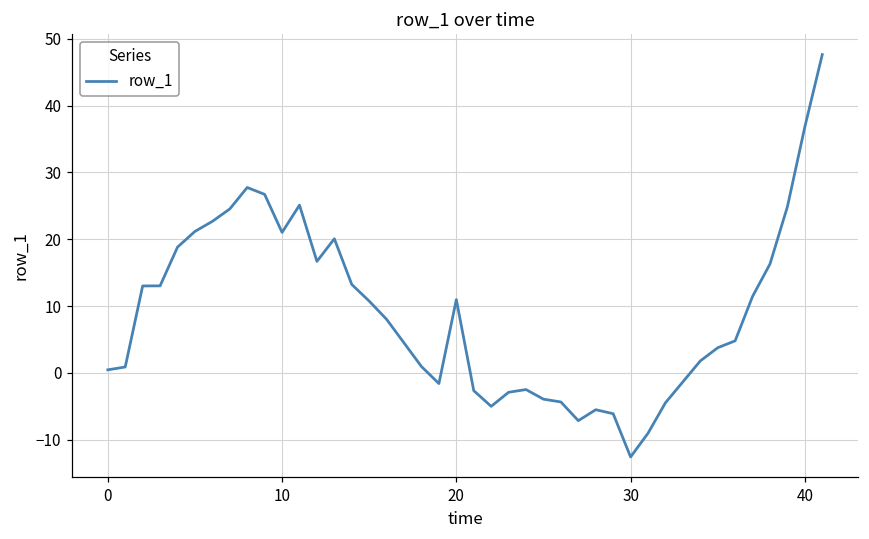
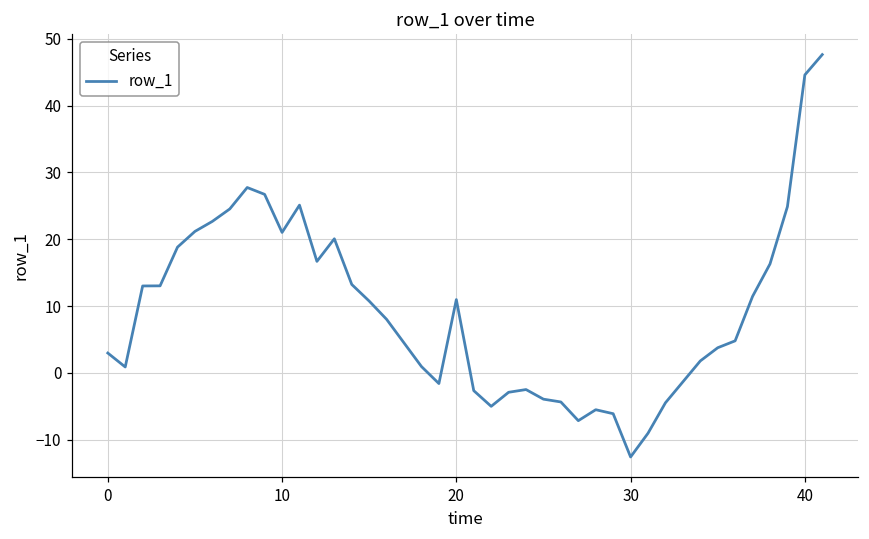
0: 0 -> 3
40: 37 -> 45
